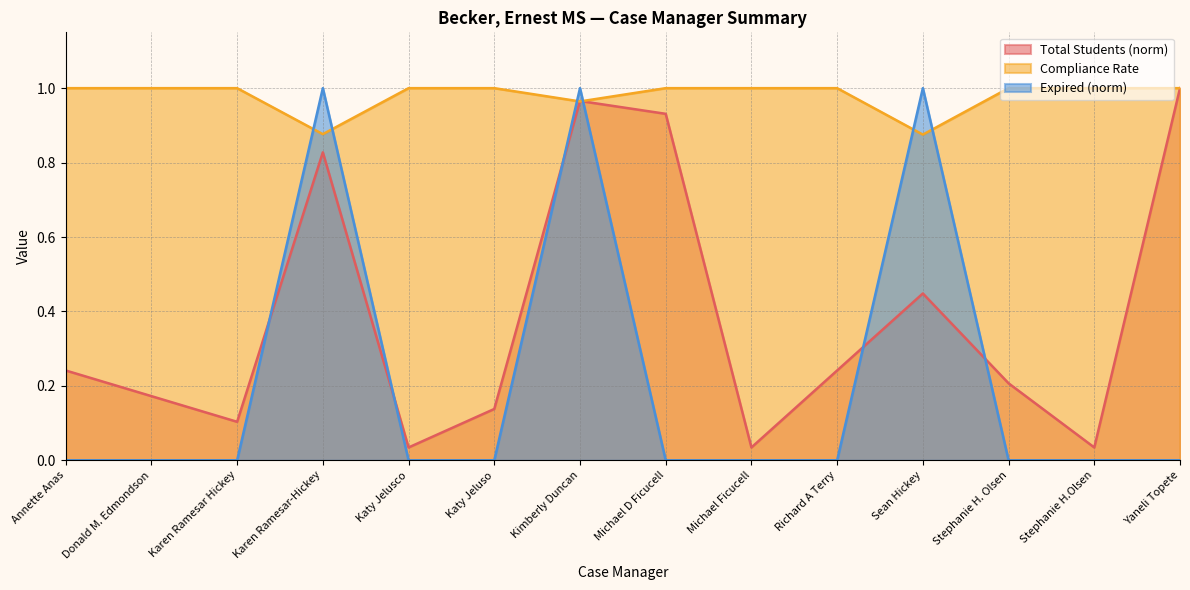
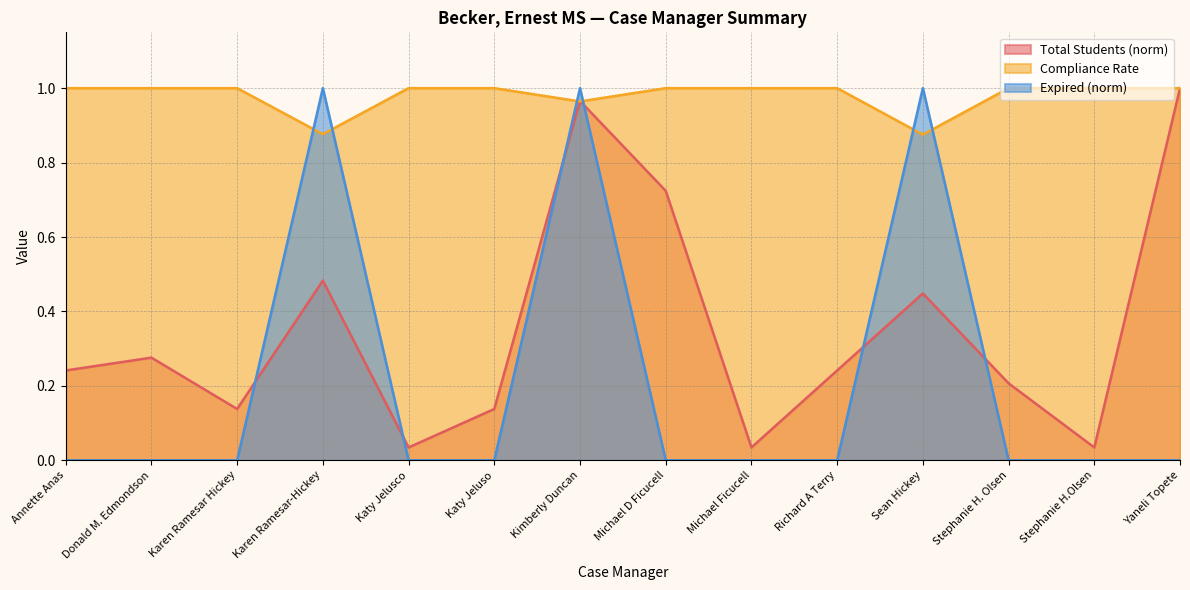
Total Students (norm), Donald M. Edmondson: 0.17 -> 0.28
Total Students (norm), Karen Ramesar Hickey: 0.10 -> 0.14
Total Students (norm), Karen Ramesar-Hickey: 0.83 -> 0.48
Total Students (norm), Michael D Ficucell: 0.93 -> 0.72
